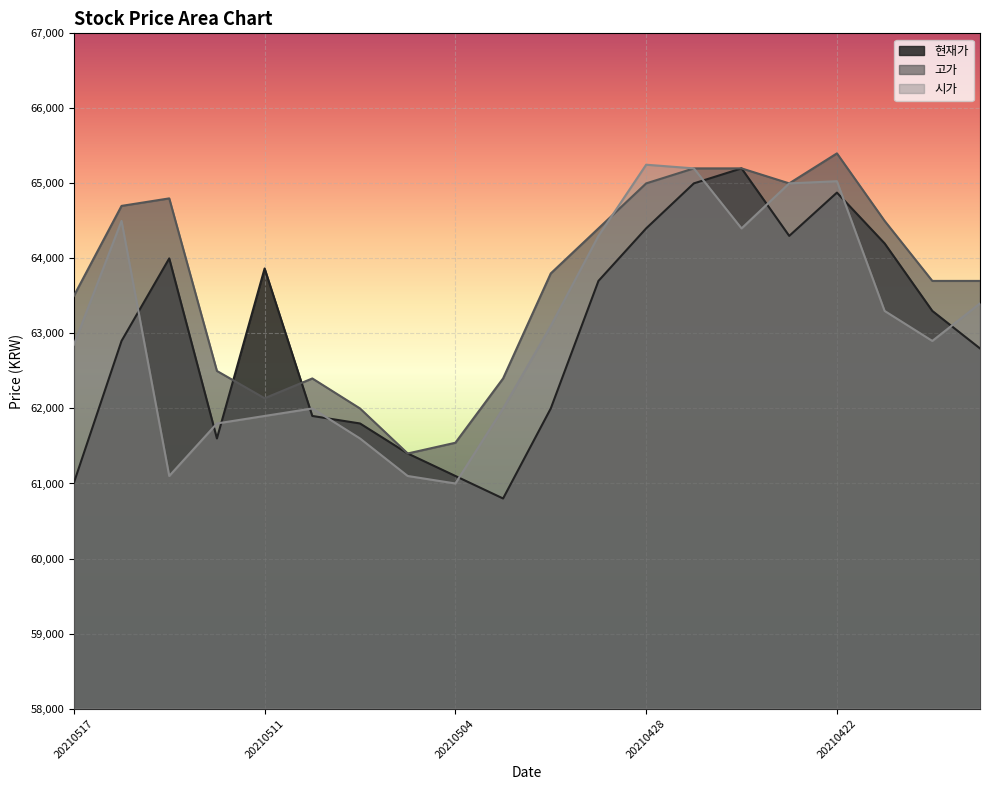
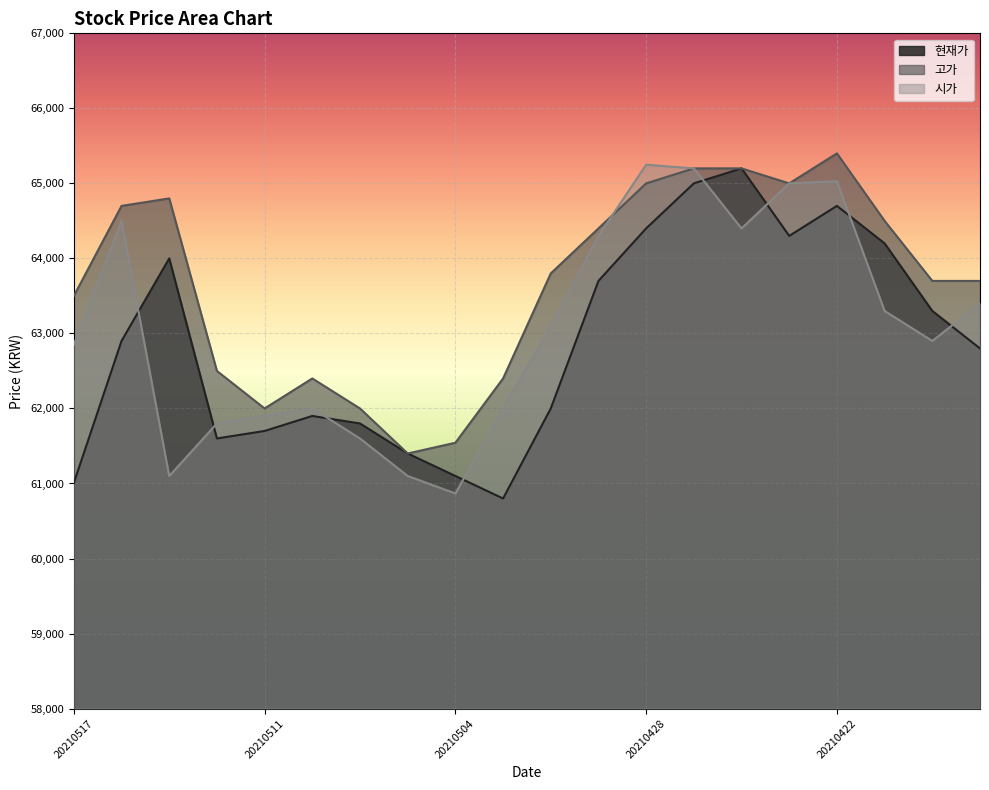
현재가, 20210511: 63,900 -> 61,700
고가, 20210511: 62,100 -> 62,000
시가, 20210504: 61,000 -> 60,900
현재가, 20210422: 64,900 -> 64,700
